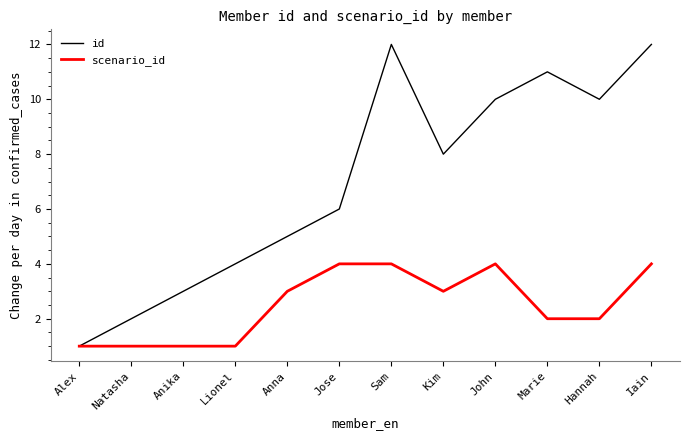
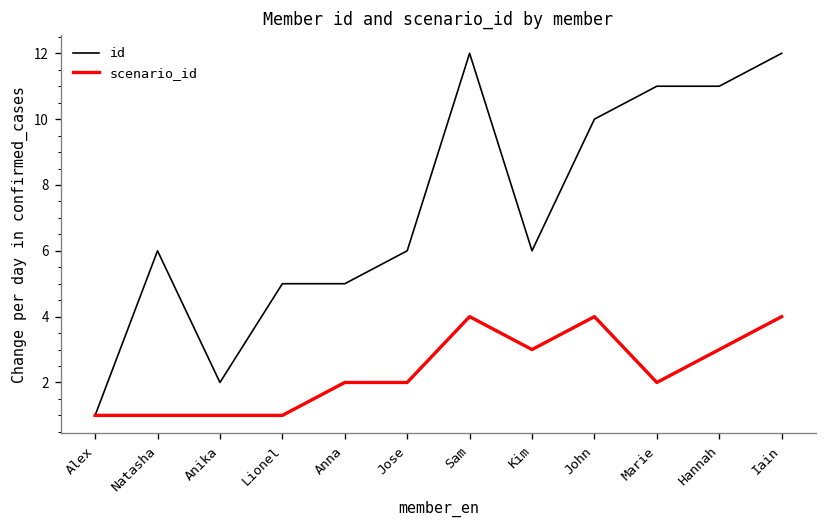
id, Natasha: 2 -> 6
id, Anika: 3 -> 2
id, Lionel: 4 -> 5
scenario_id, Anna: 3 -> 2
scenario_id, Jose: 4 -> 2
id, Kim: 8 -> 6
id, Hannah: 10 -> 11
scenario_id, Hannah: 2 -> 3
